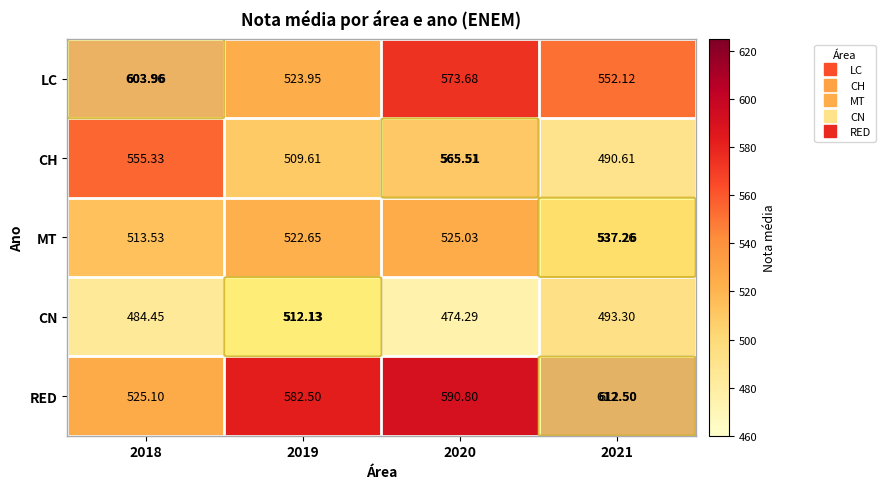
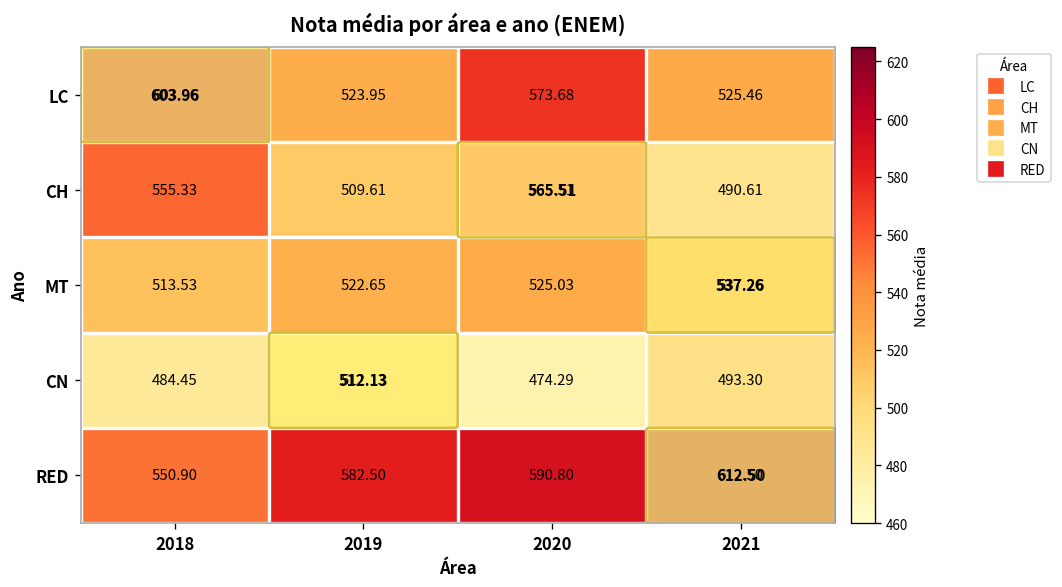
LC, 2021: 552.12 -> 525.46
RED, 2018: 525.10 -> 550.90
